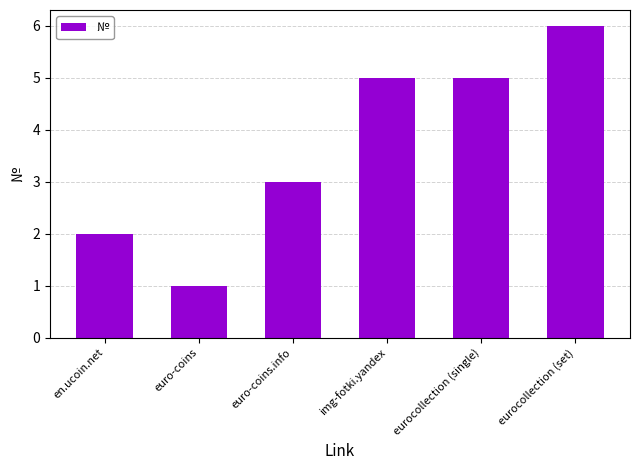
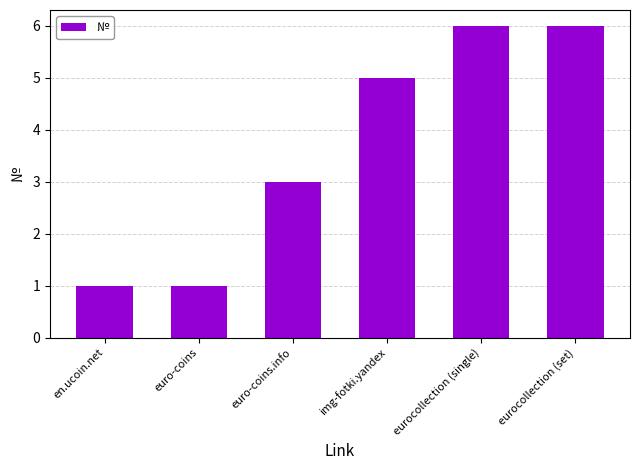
en.ucoin.net: 2 -> 1
eurocollection (single): 5 -> 6
